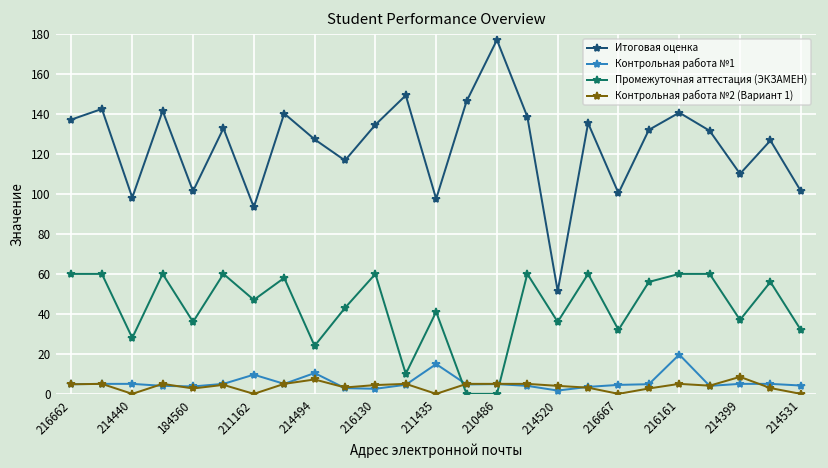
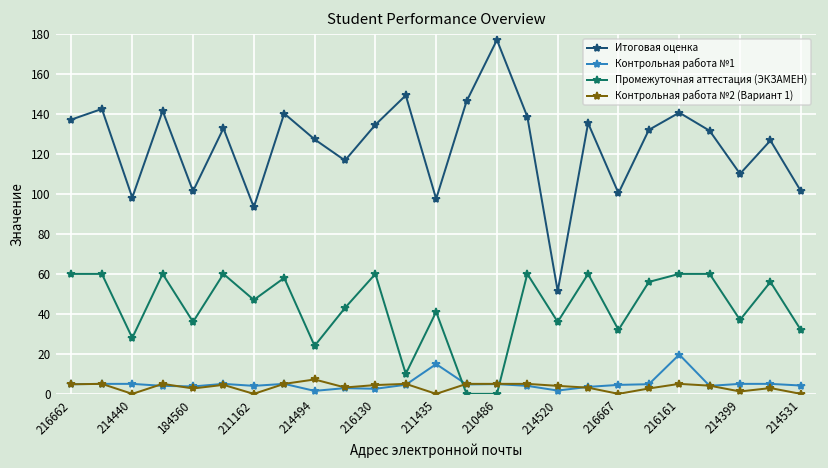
Контрольная работа №1, 211162: 10 -> 4
Контрольная работа №1, 214494: 10 -> 1
Контрольная работа №2 (Вариант 1), 214399: 9 -> 1
